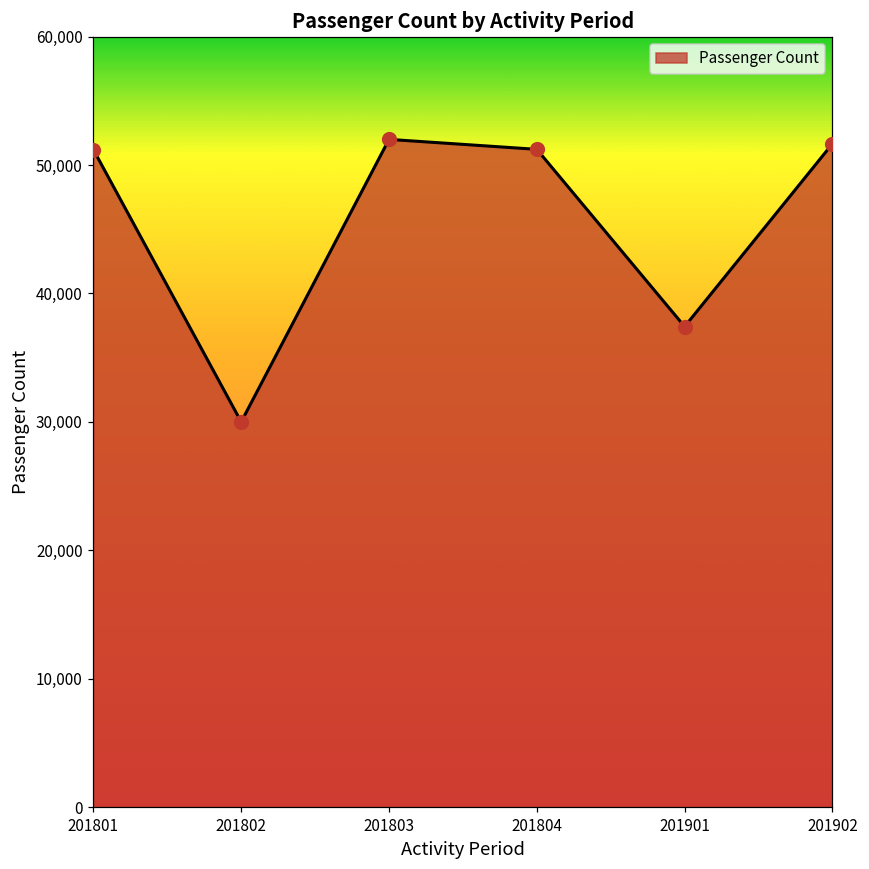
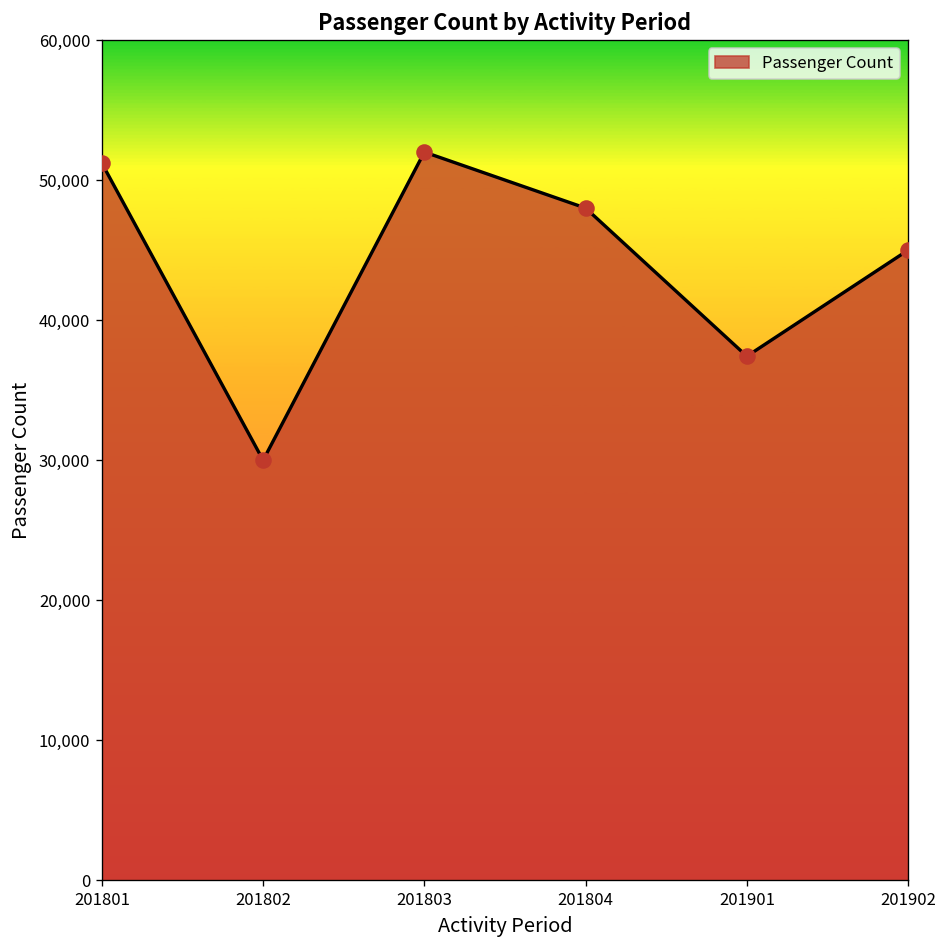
201804: 51,200 -> 48,000
201902: 51,700 -> 45,000
